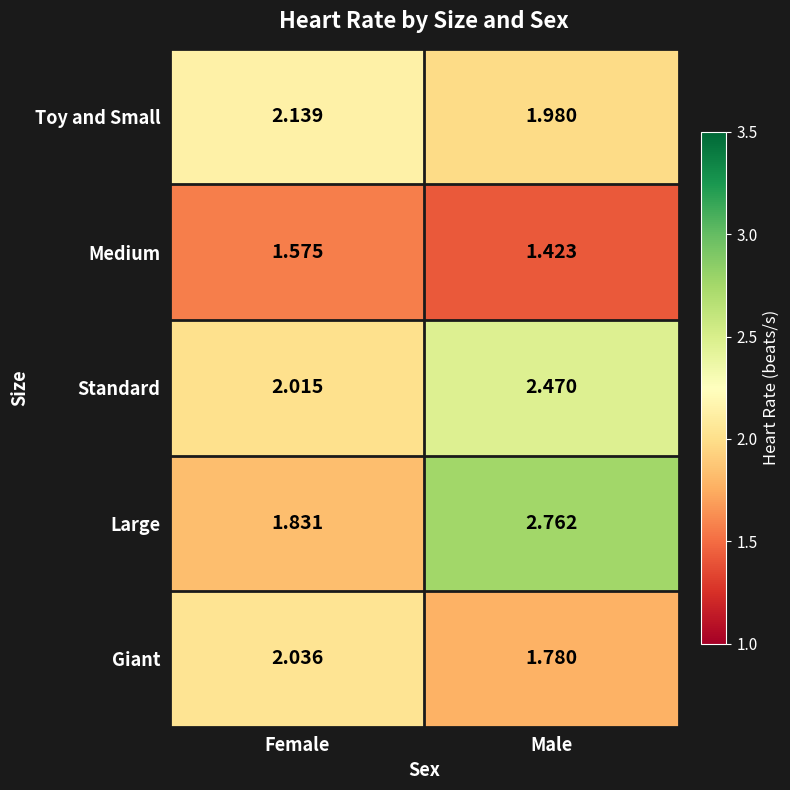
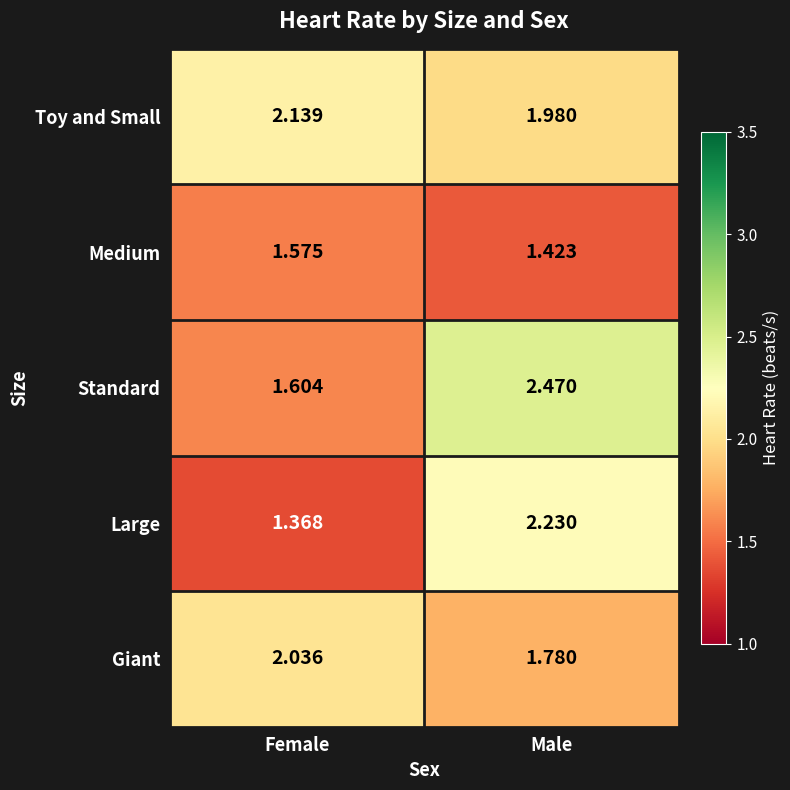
Standard, Female: 2.015 -> 1.604
Large, Female: 1.831 -> 1.368
Large, Male: 2.762 -> 2.230
